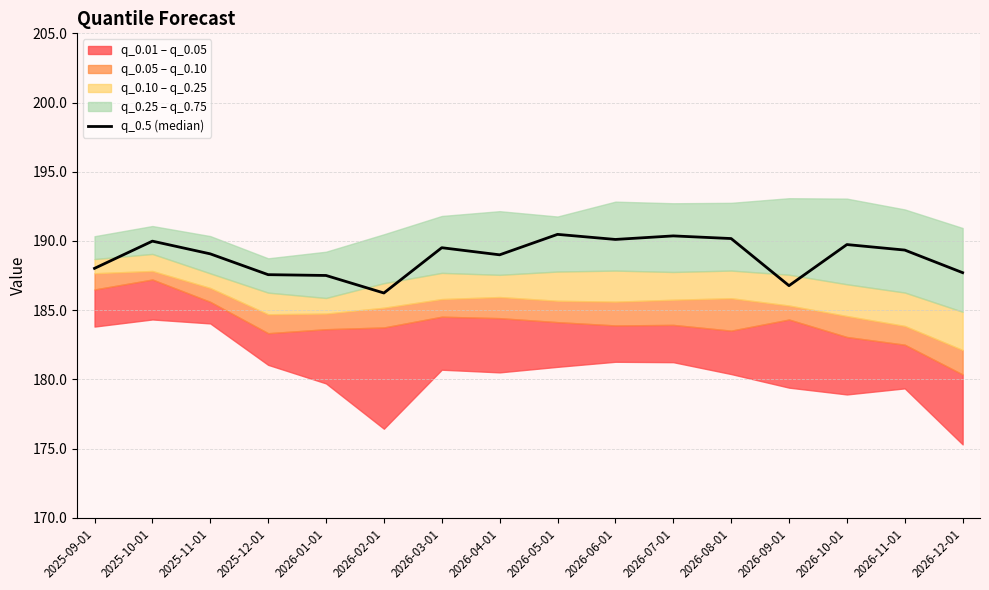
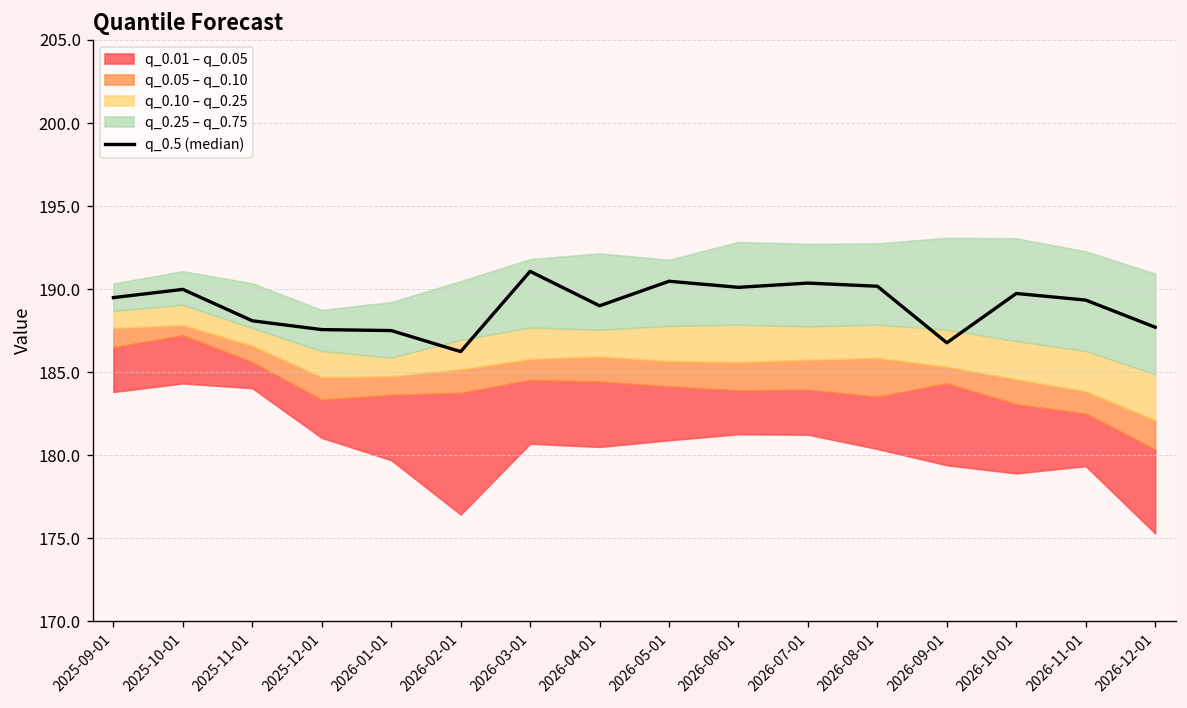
q_0.5 (median), 2025-09-01: 188.0 -> 189.5
q_0.5 (median), 2025-11-01: 189.1 -> 188.1
q_0.5 (median), 2026-03-01: 189.5 -> 191.1
